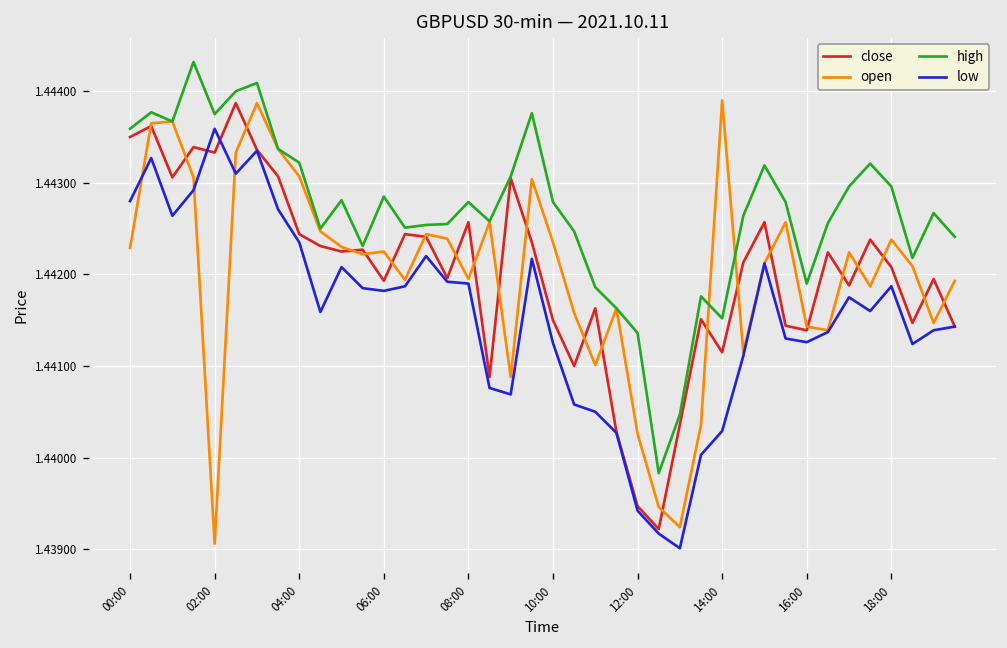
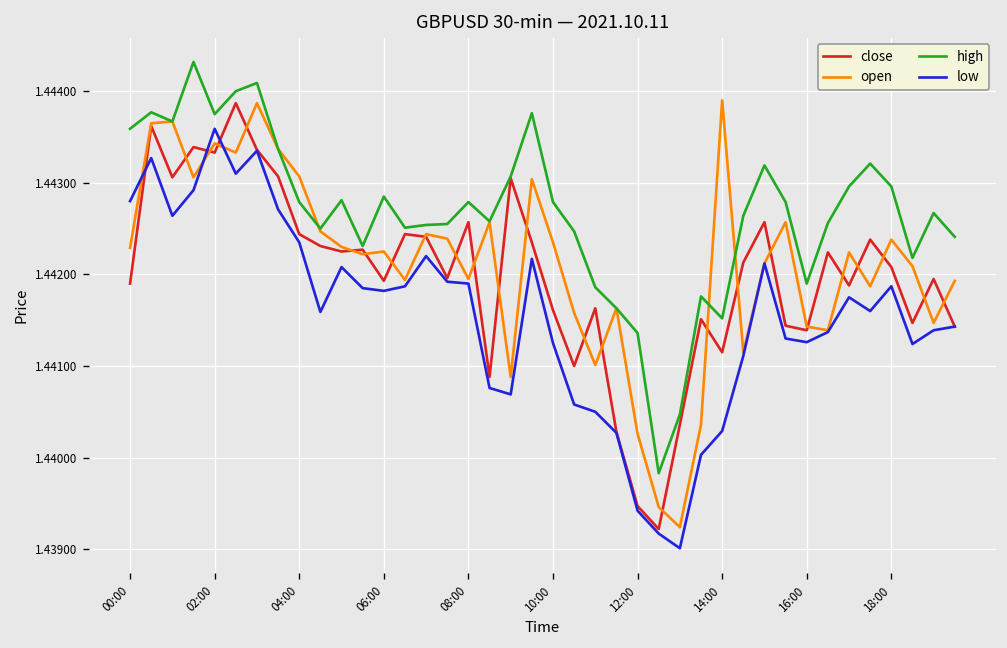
close, 00:00: 1.4435 -> 1.4419
open, 02:00: 1.4391 -> 1.4434
high, 04:00: 1.4432 -> 1.4428
close, 10:00: 1.4415 -> 1.4416
